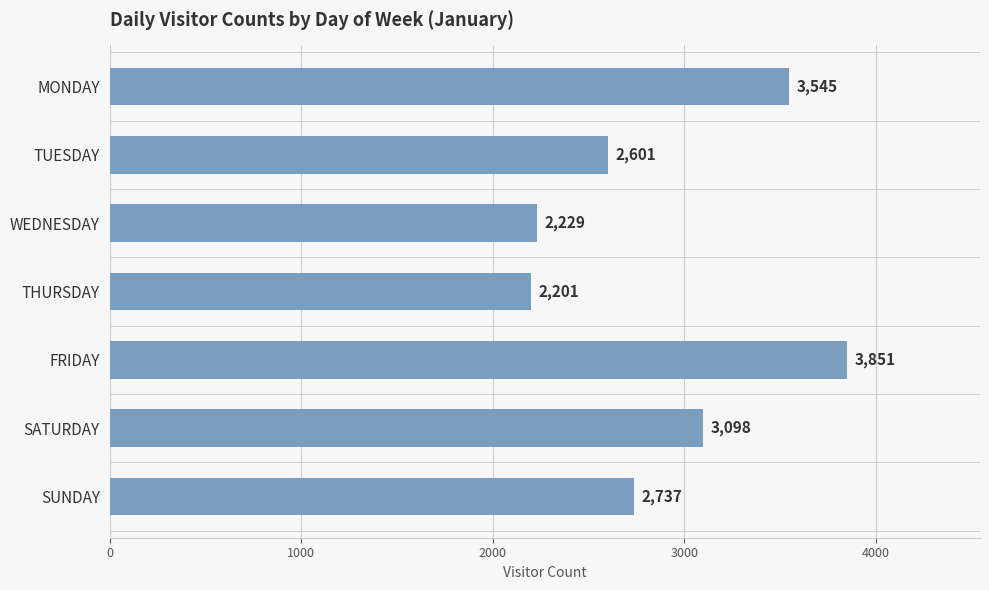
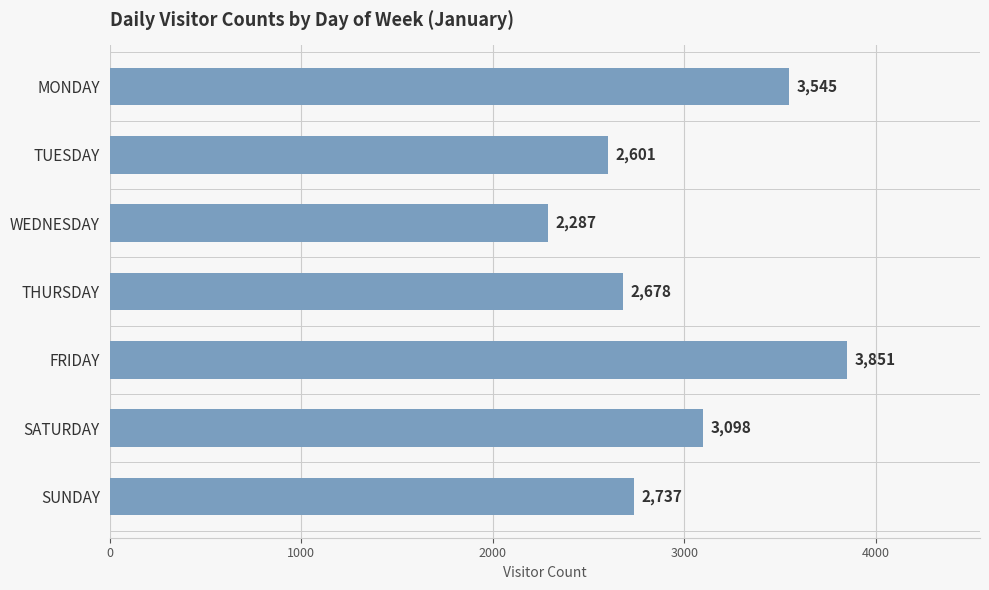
WEDNESDAY: 2,229 -> 2,287
THURSDAY: 2,201 -> 2,678
